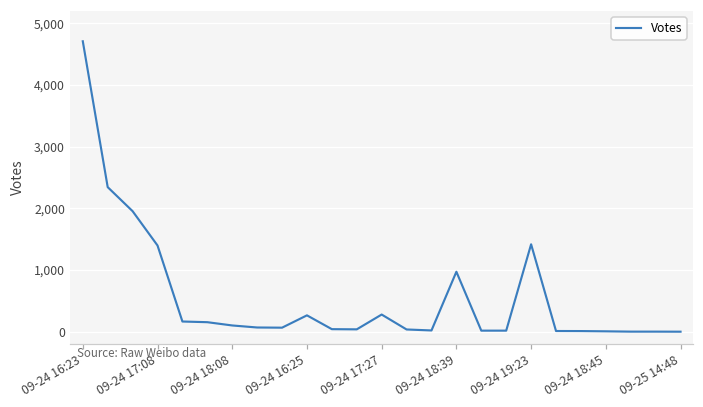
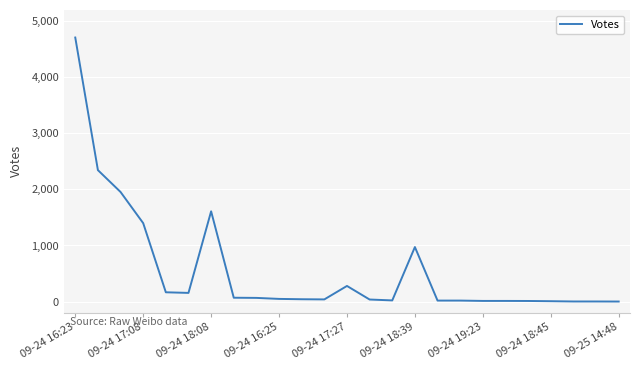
09-24 18:08: 100 -> 1,600
09-24 16:25: 300 -> 0
09-24 19:23: 1,400 -> 0
